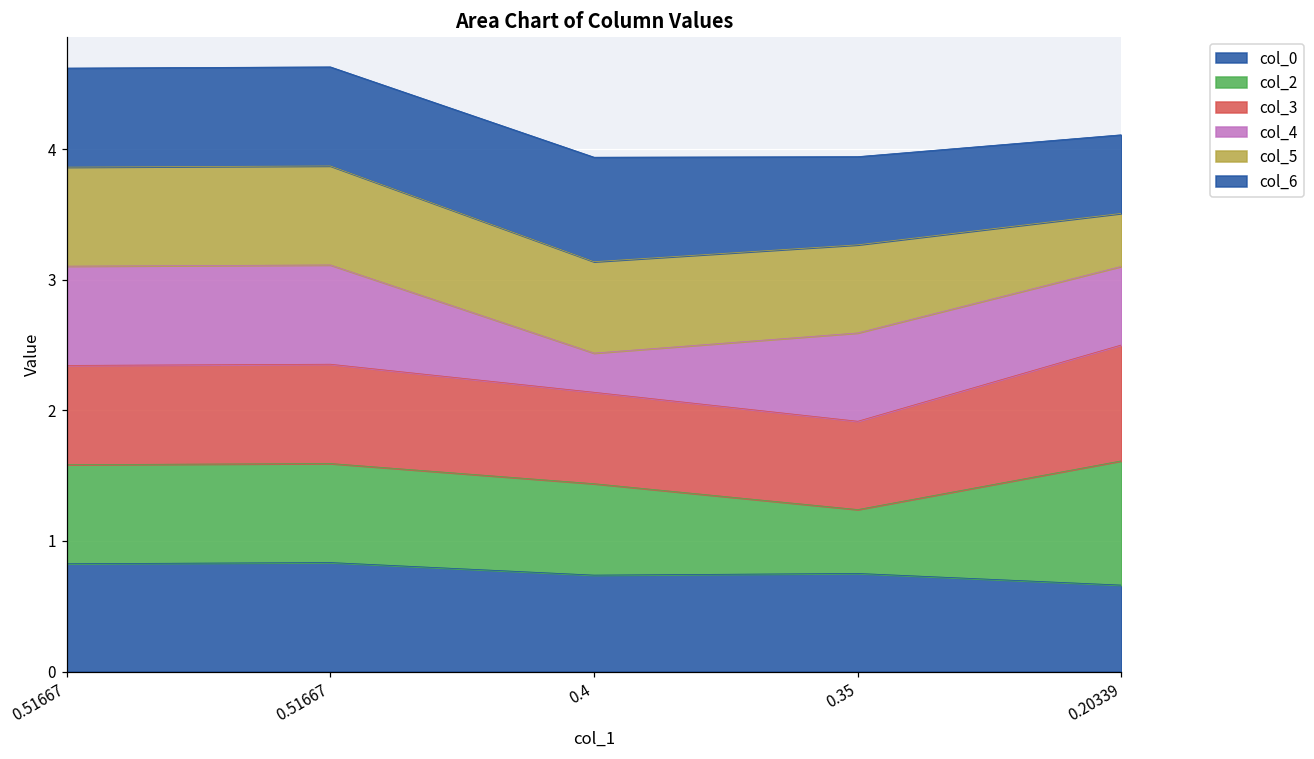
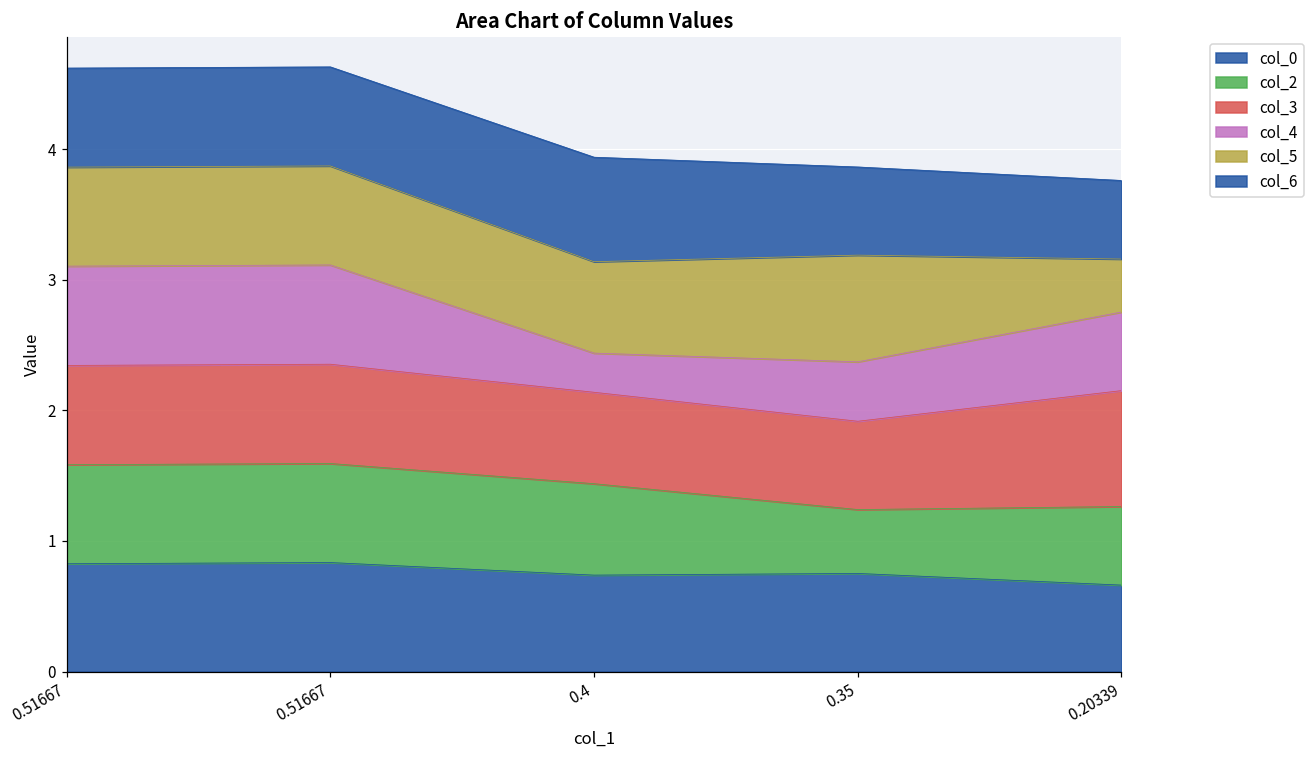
col_4, 0.35: 0.68 -> 0.46
col_5, 0.35: 0.67 -> 0.82
col_2, 0.20339: 0.95 -> 0.60
